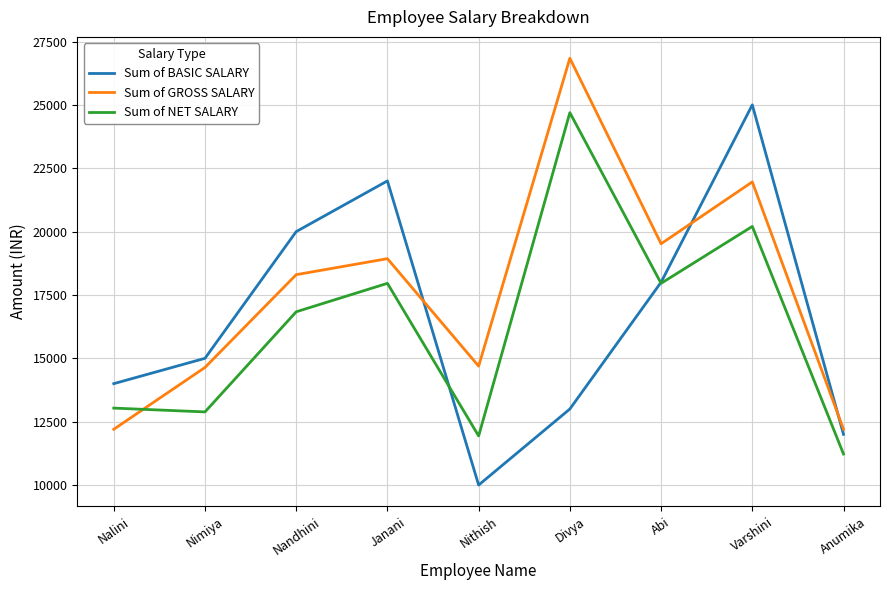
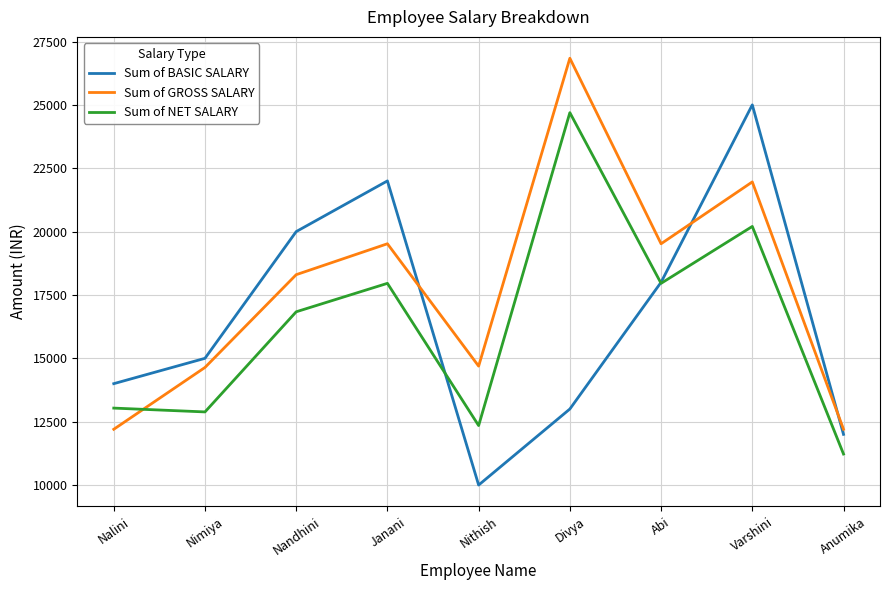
Sum of GROSS SALARY, Janani: 18900 -> 19500
Sum of NET SALARY, Nithish: 11900 -> 12300
